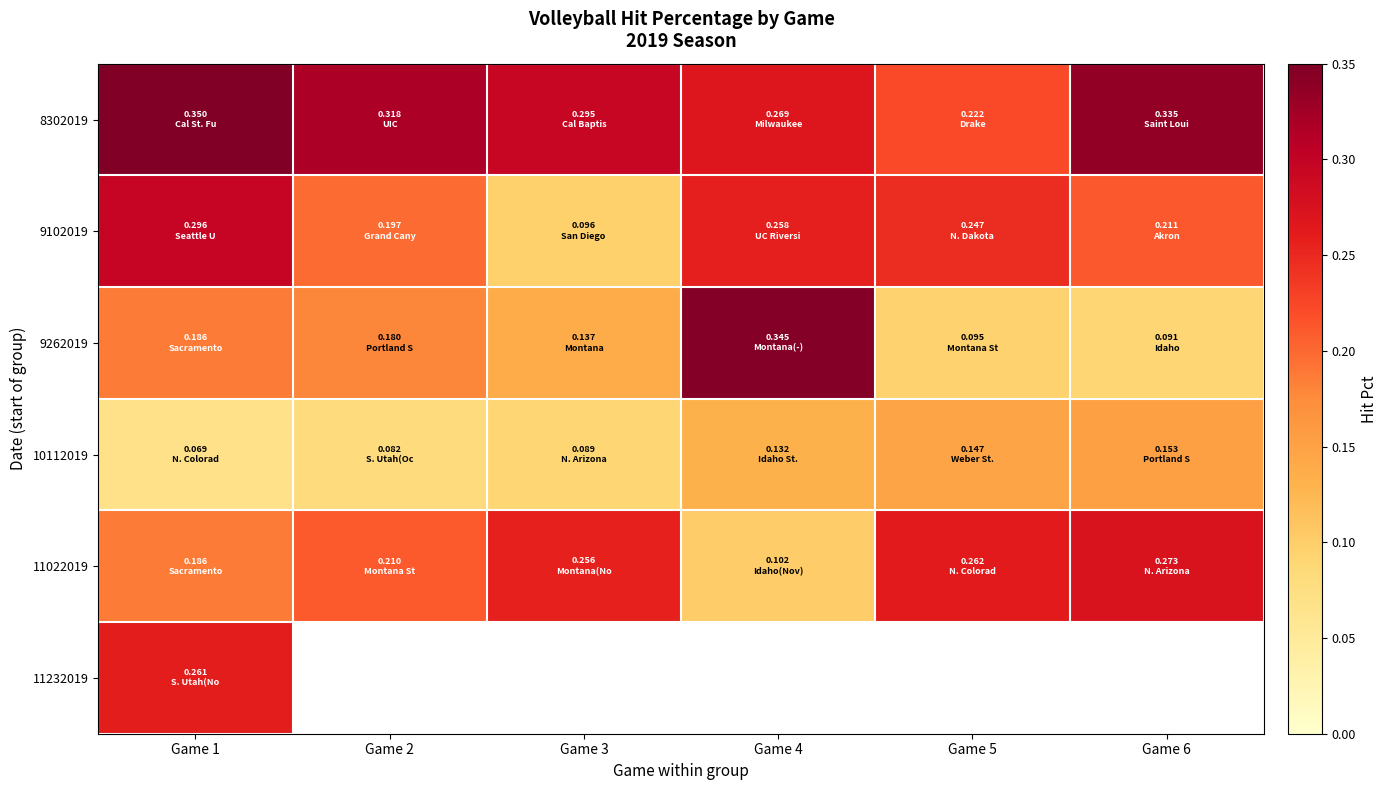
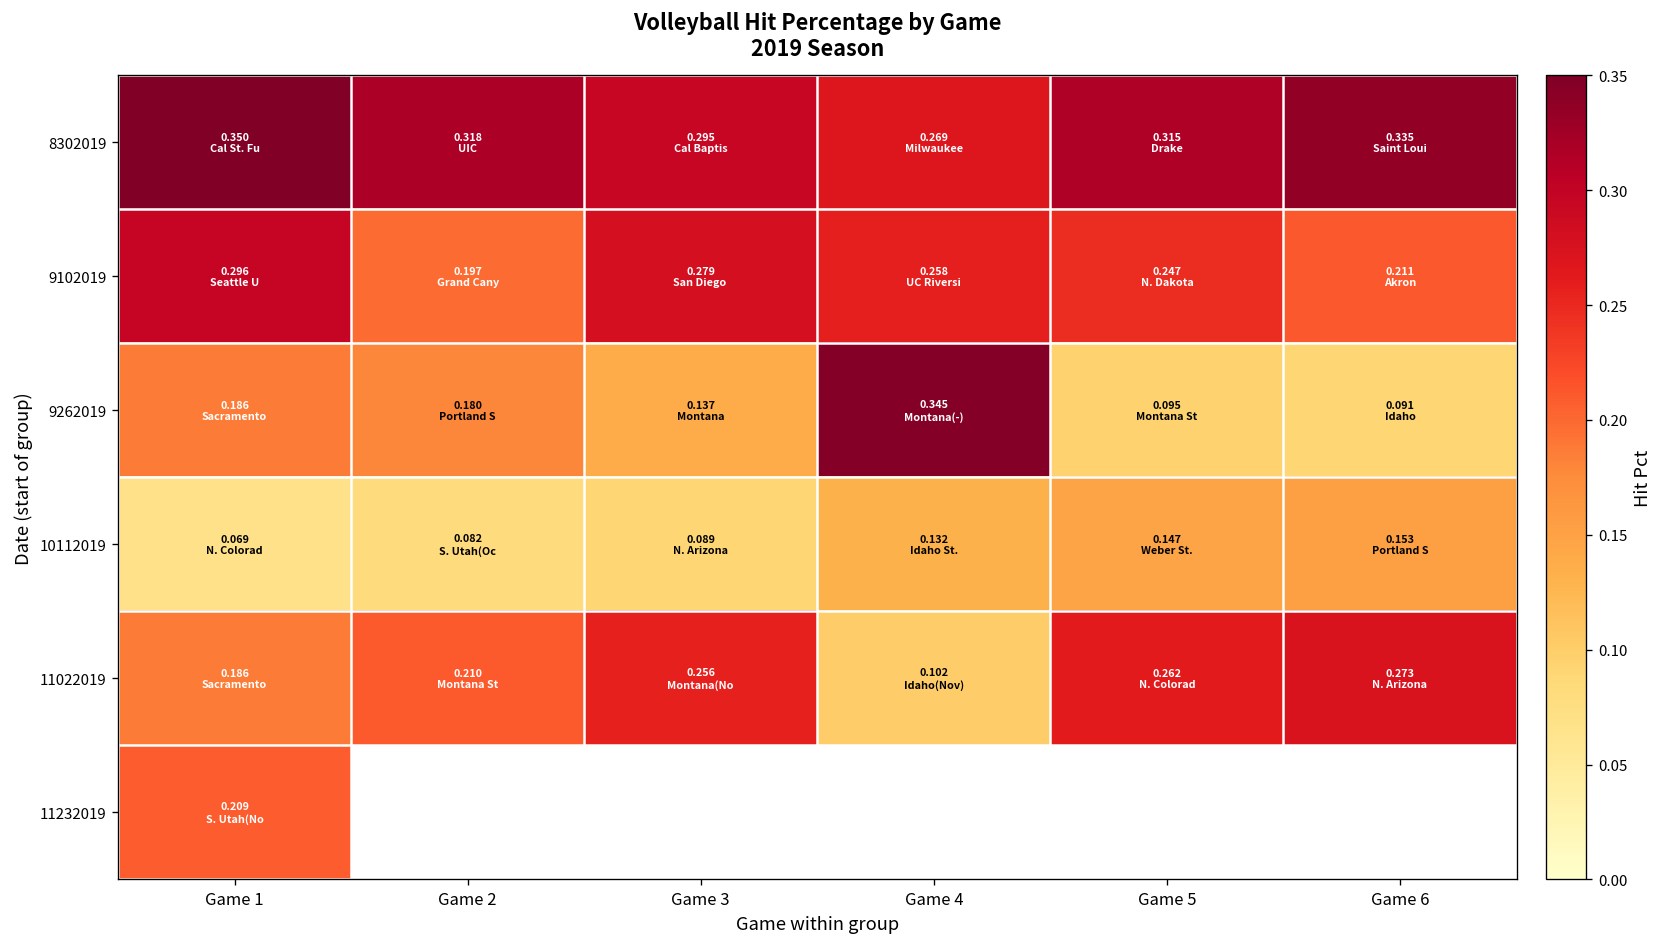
8302019, Game 5: 0.222 -> 0.315
9102019, Game 3: 0.096 -> 0.279
11232019, Game 1: 0.261 -> 0.209
